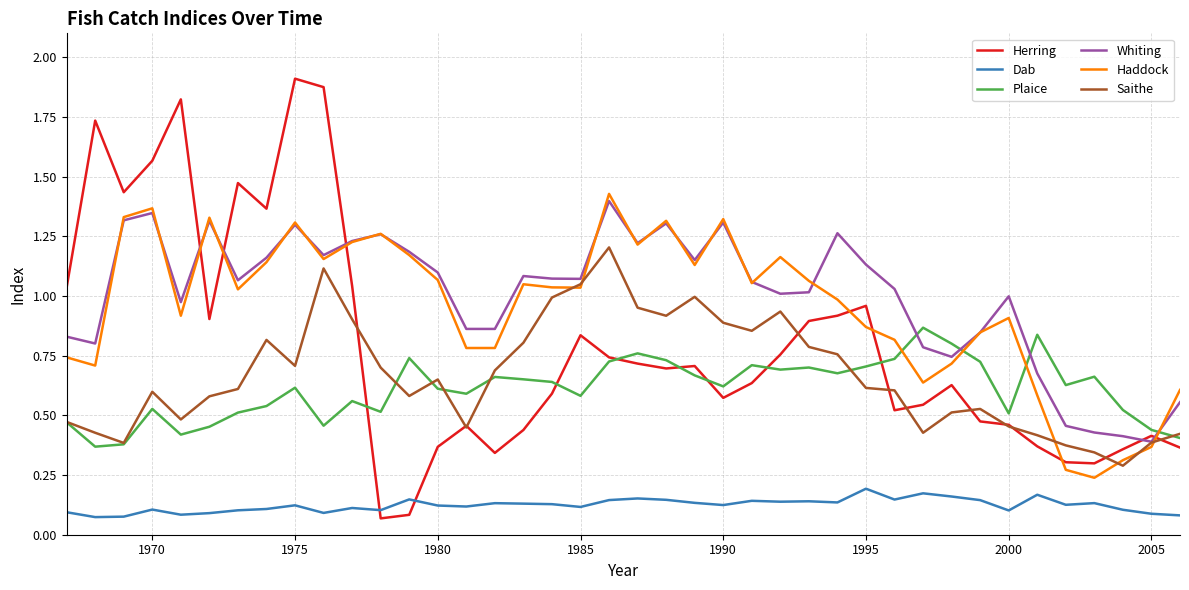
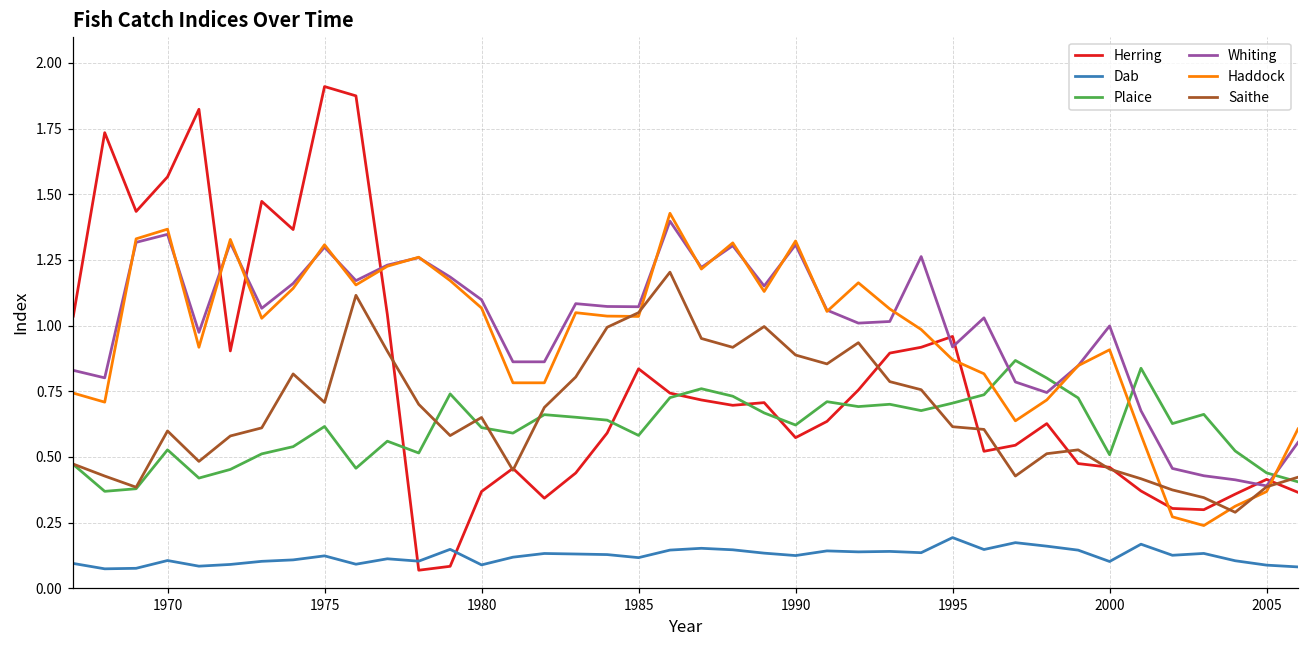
Dab, 1980: 0.12 -> 0.09
Whiting, 1995: 1.13 -> 0.92
